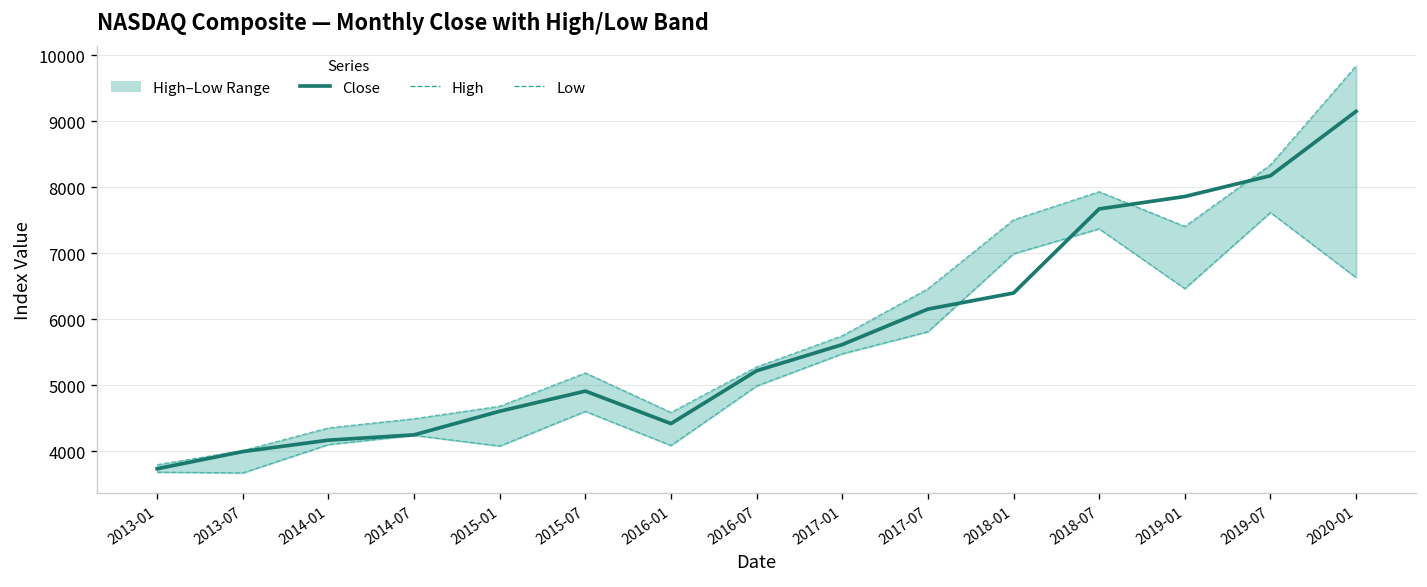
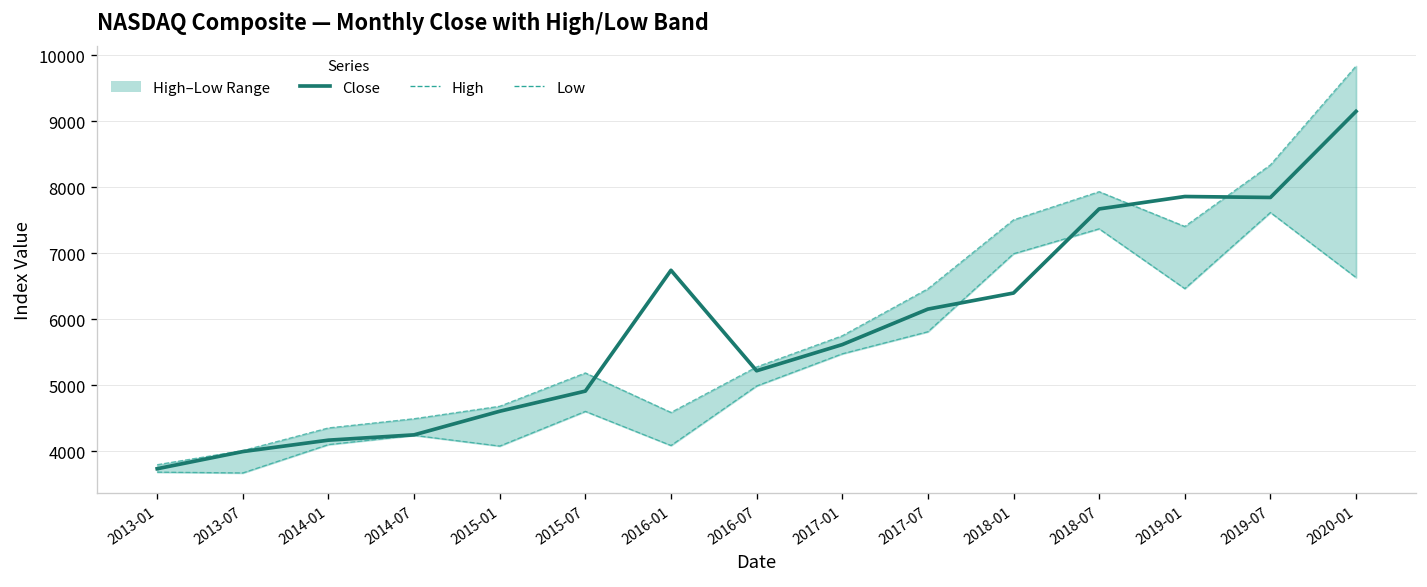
Close, 2016-01: 4400 -> 6700
Close, 2019-07: 8200 -> 7800
